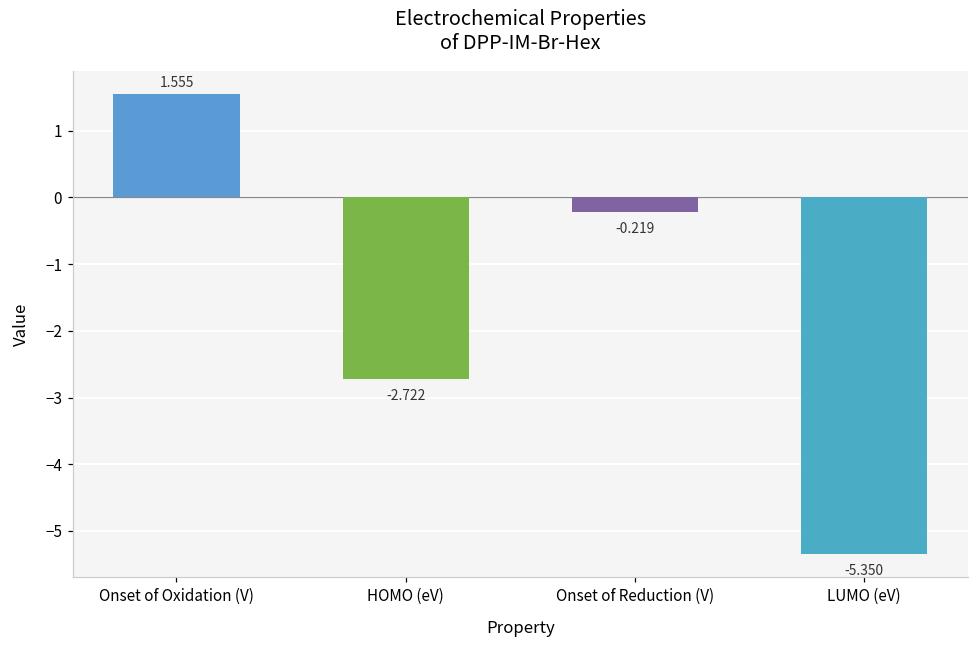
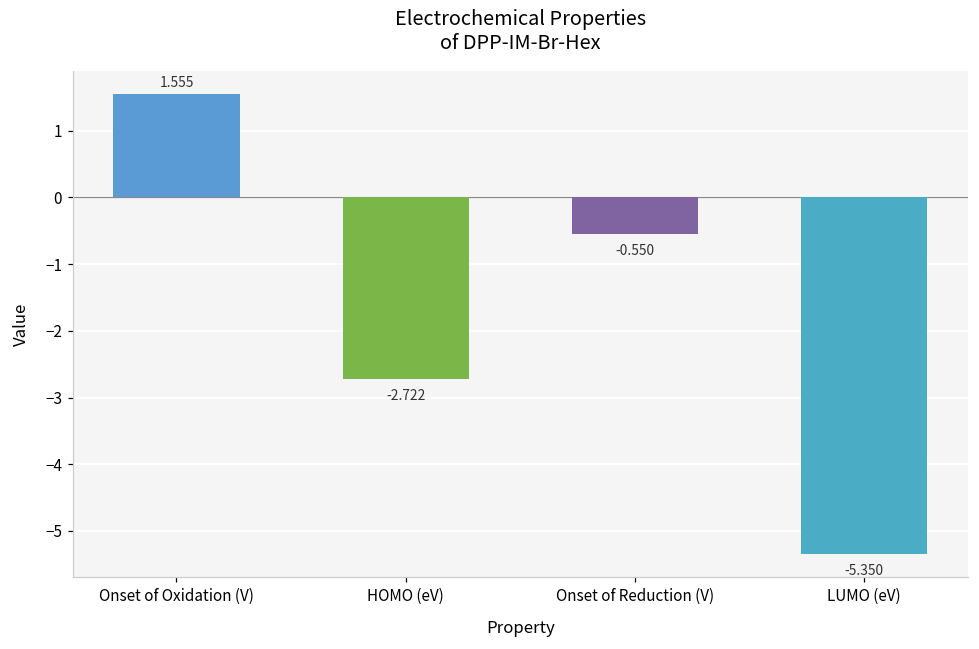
Onset of Reduction (V): -0.219 -> -0.550
